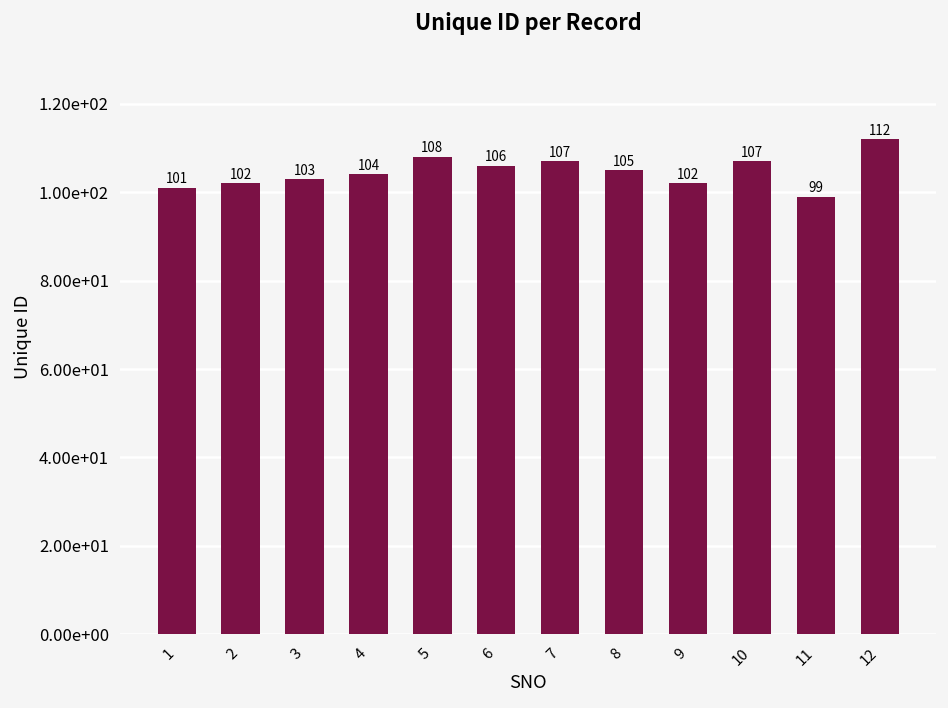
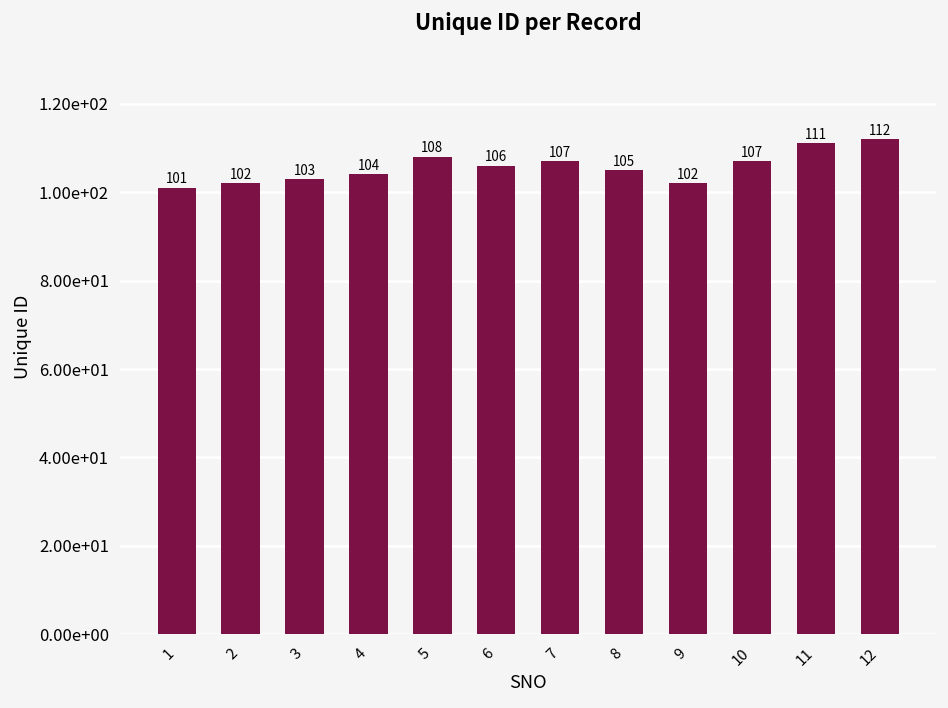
11: 99 -> 111
